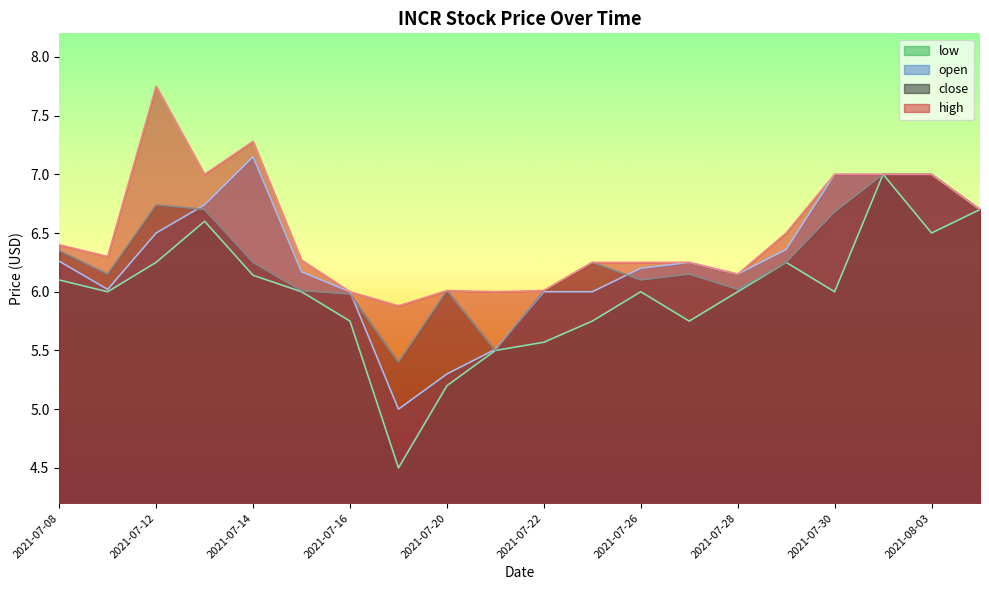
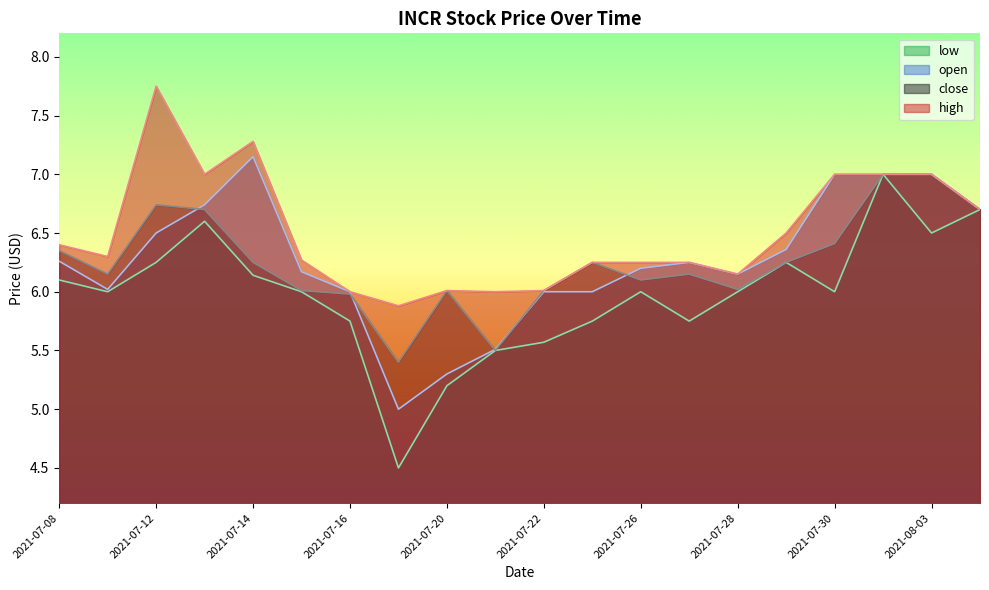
close, 2021-07-30: 6.68 -> 6.41
